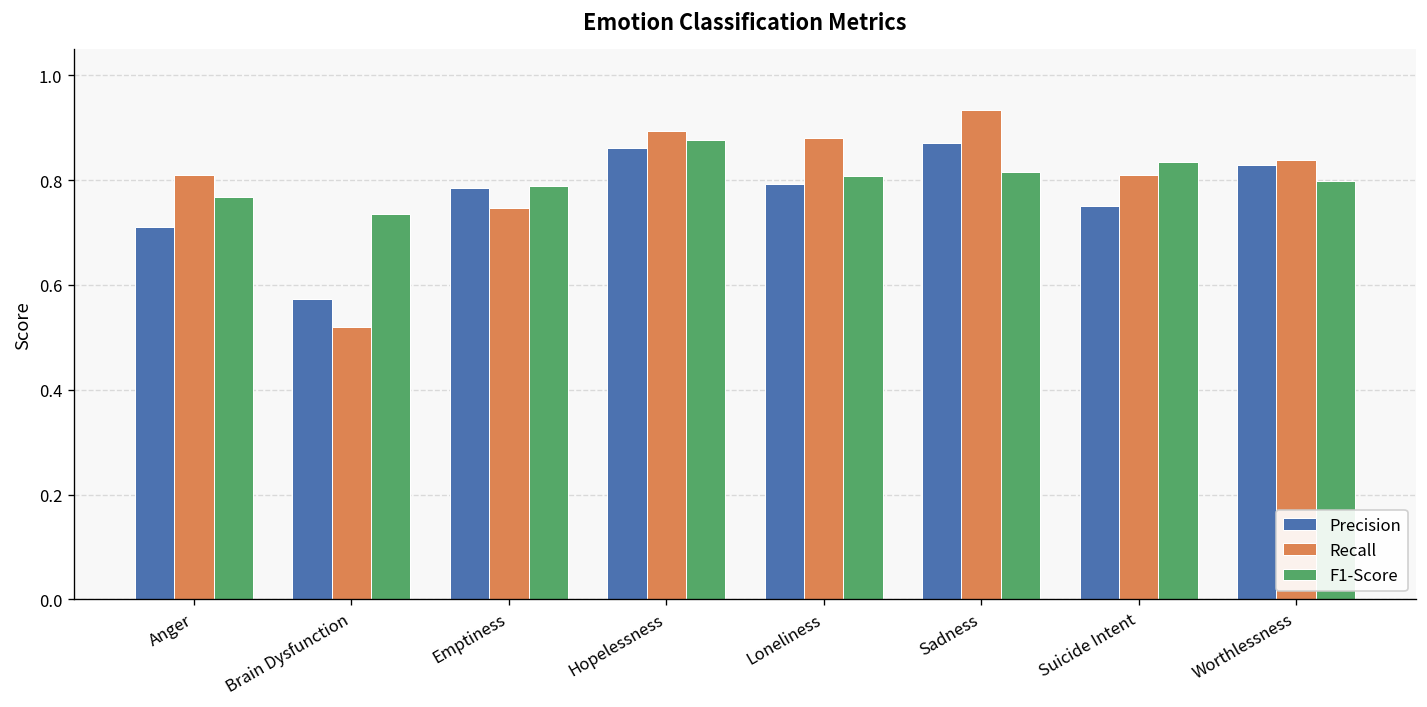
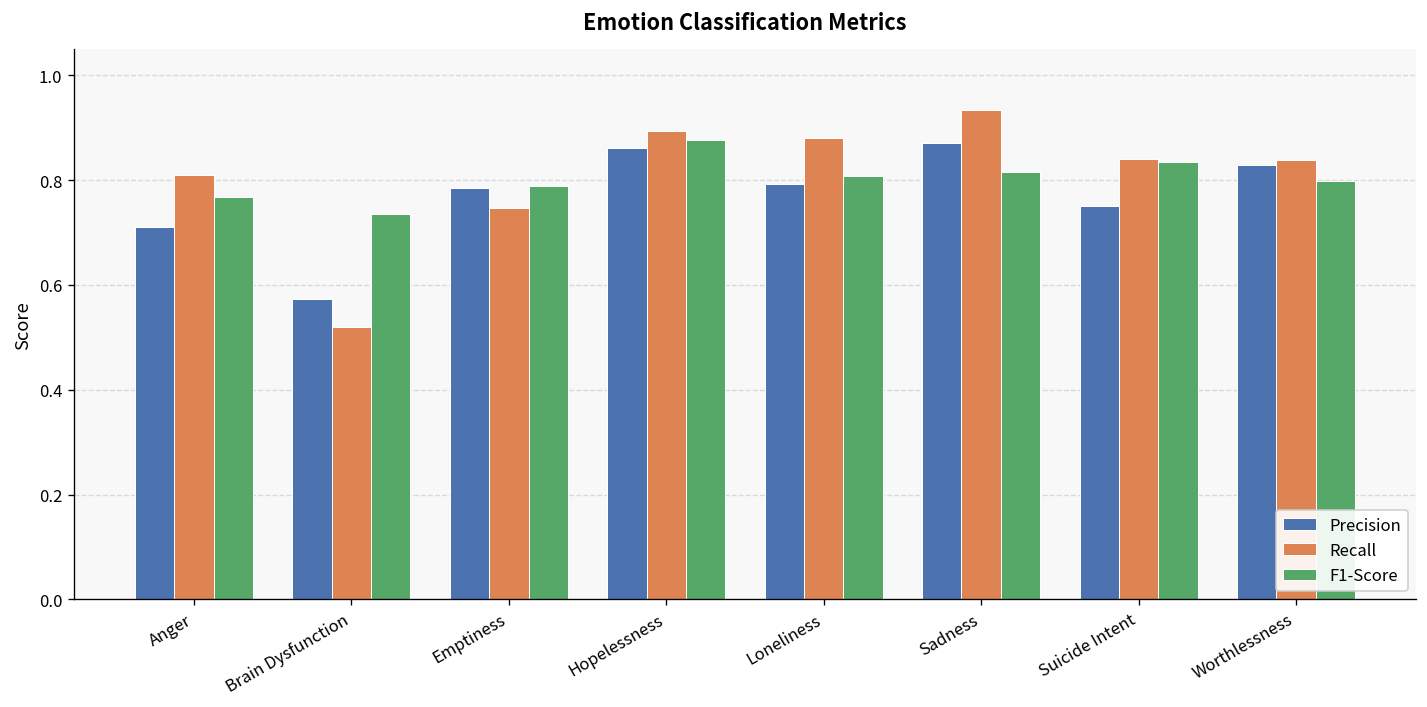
Recall, Suicide Intent: 0.81 -> 0.84
